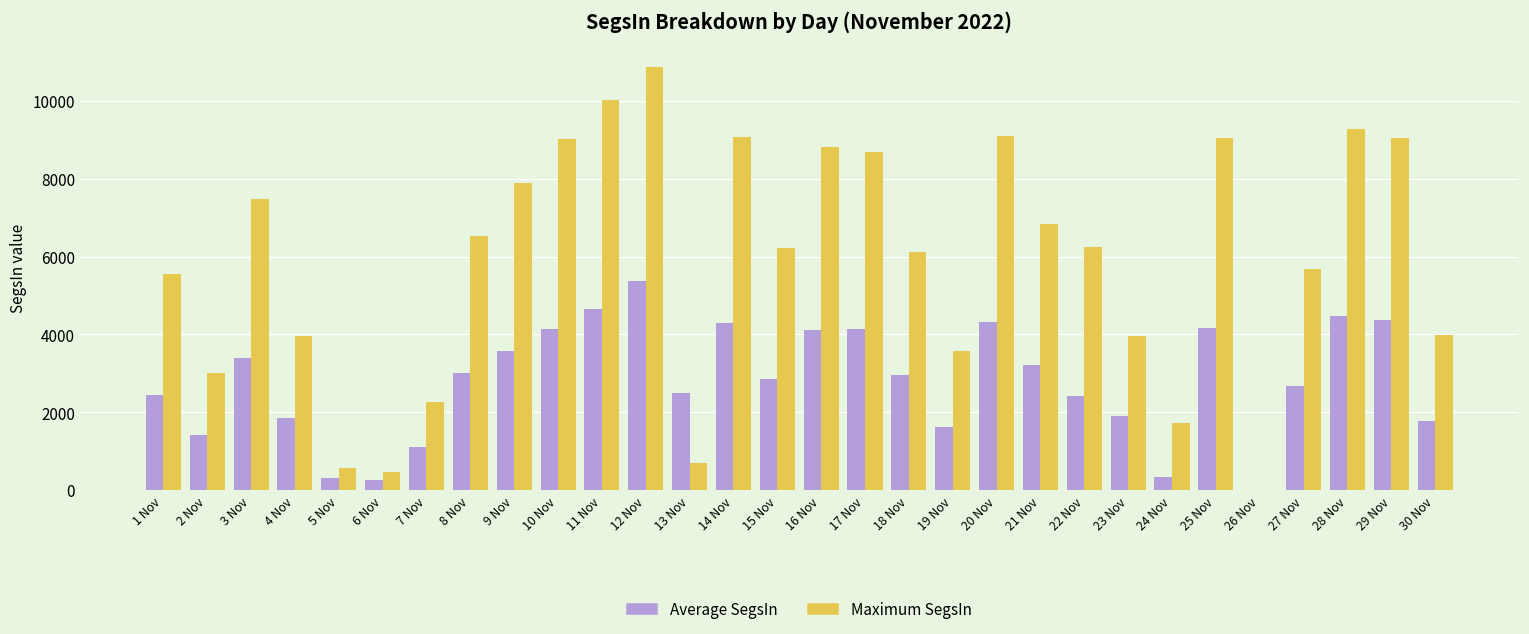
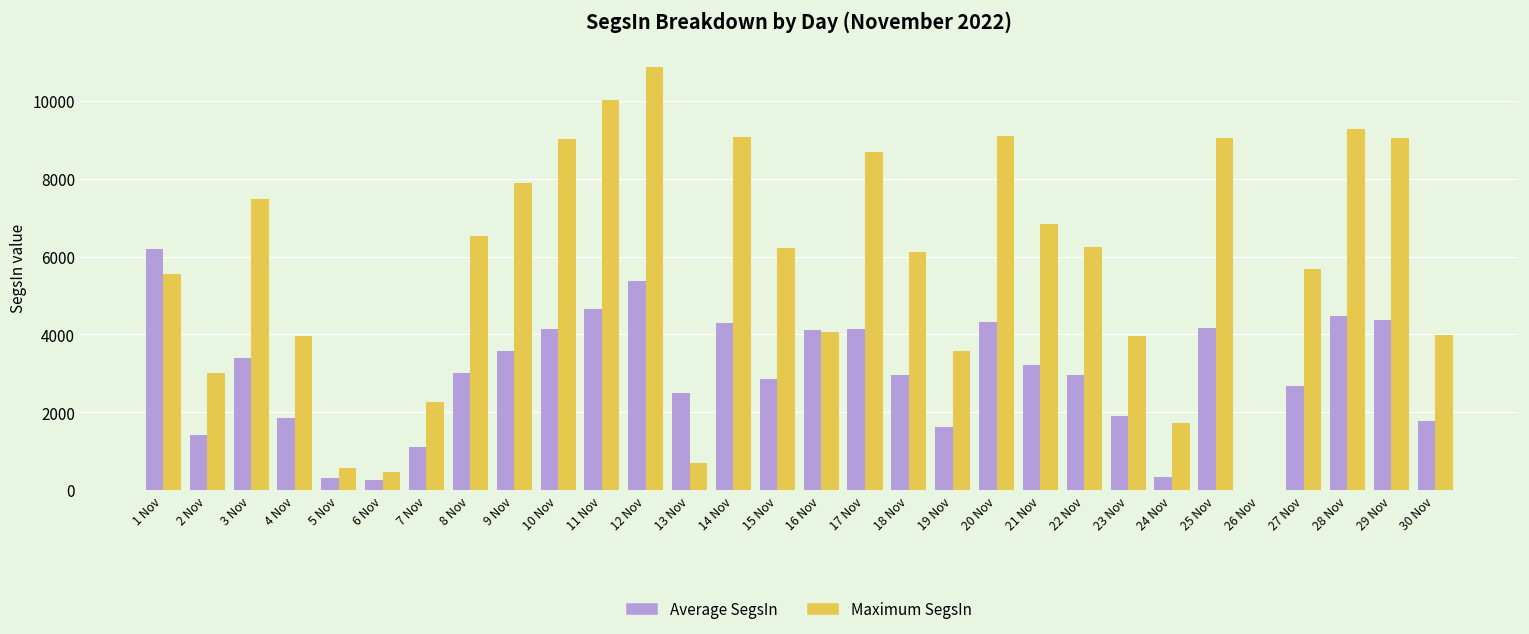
Average SegsIn, 1 Nov: 2400 -> 6200
Maximum SegsIn, 16 Nov: 8800 -> 4100
Average SegsIn, 22 Nov: 2400 -> 3000
